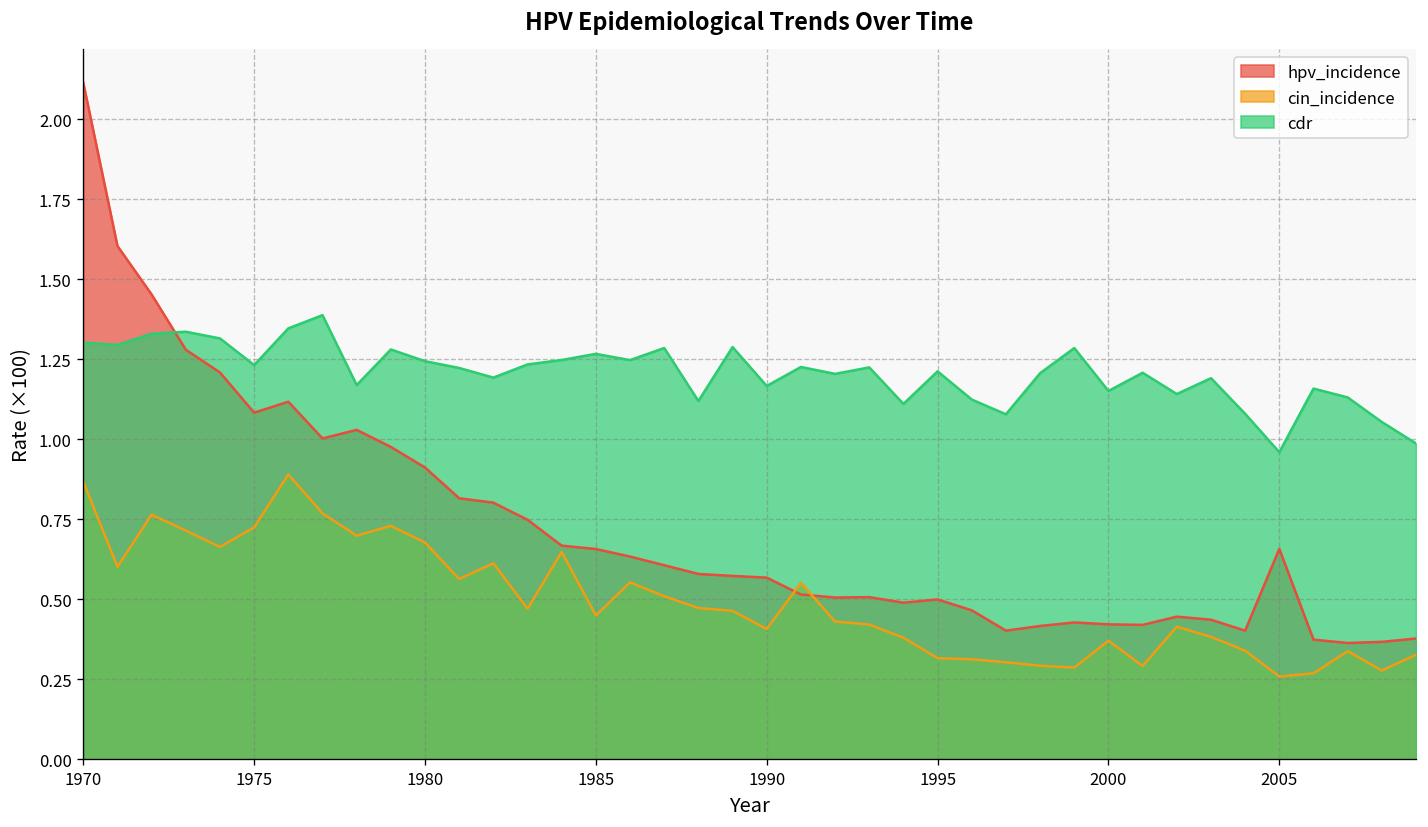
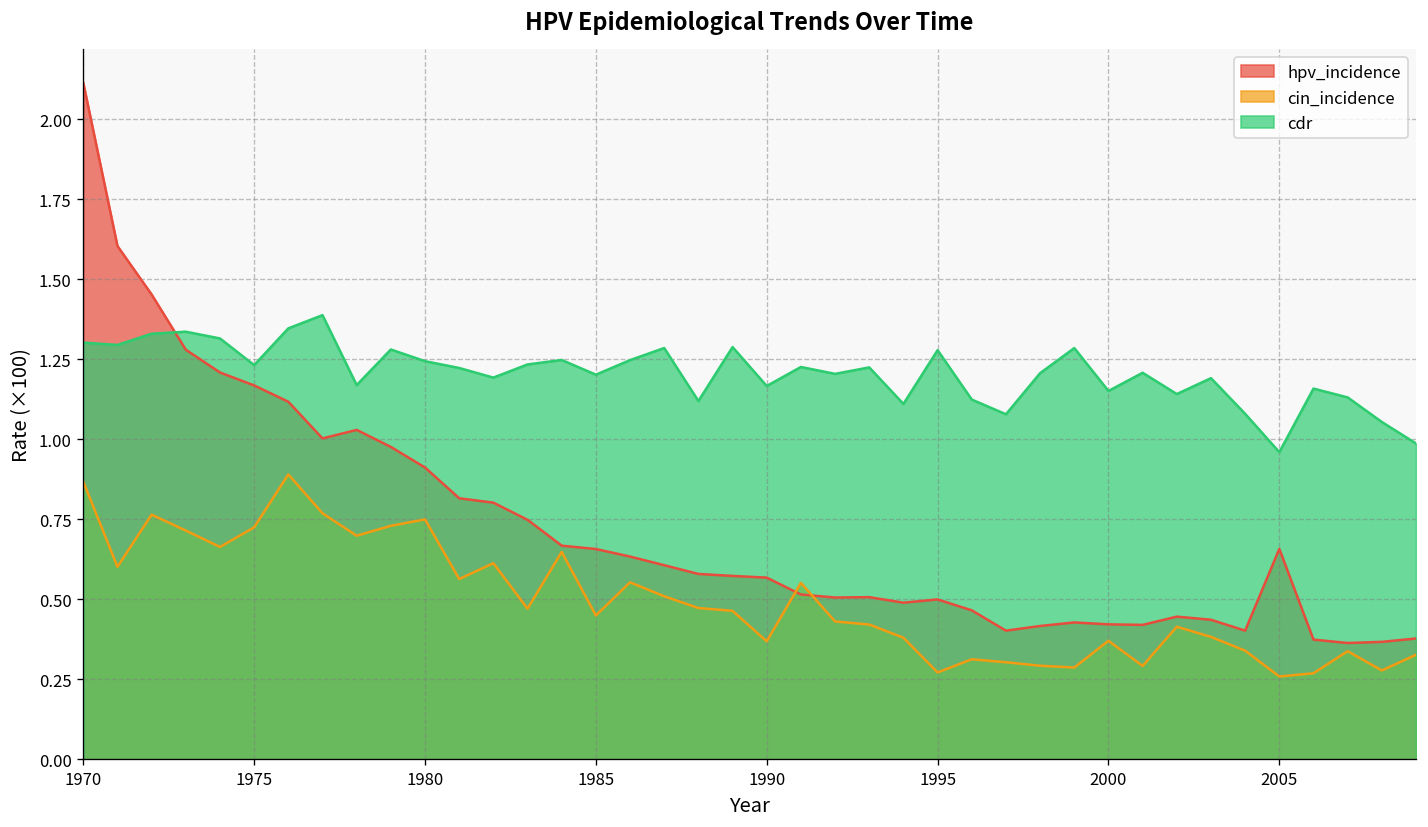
hpv_incidence, 1975: 1.08 -> 1.17
cin_incidence, 1980: 0.68 -> 0.75
cdr, 1985: 1.27 -> 1.20
cin_incidence, 1990: 0.41 -> 0.37
cin_incidence, 1995: 0.32 -> 0.27
cdr, 1995: 1.21 -> 1.28
